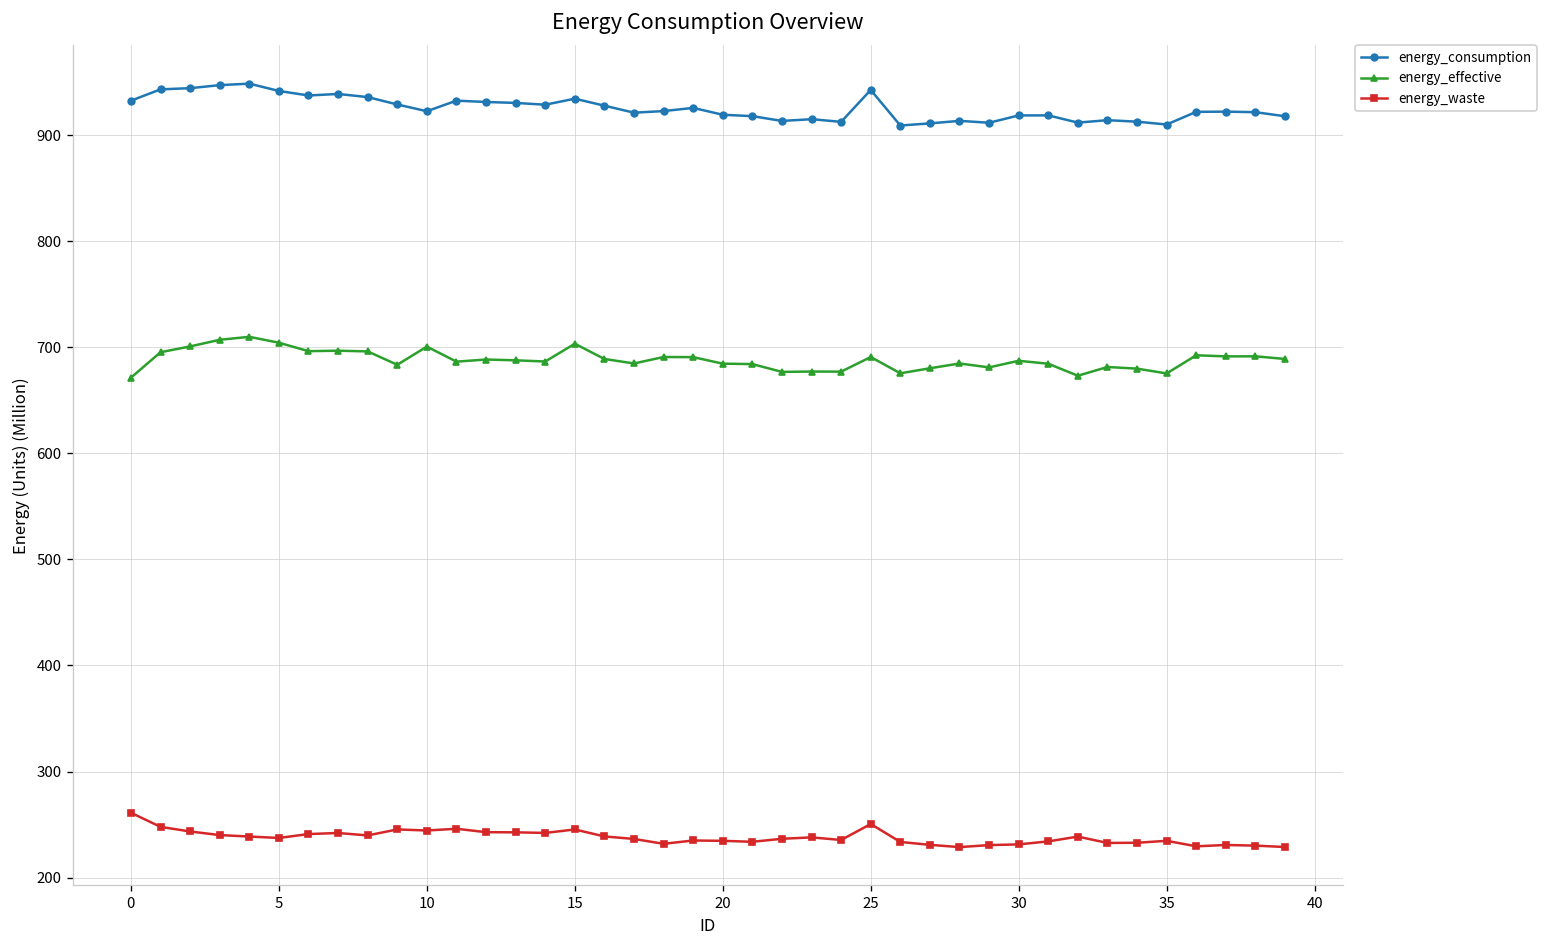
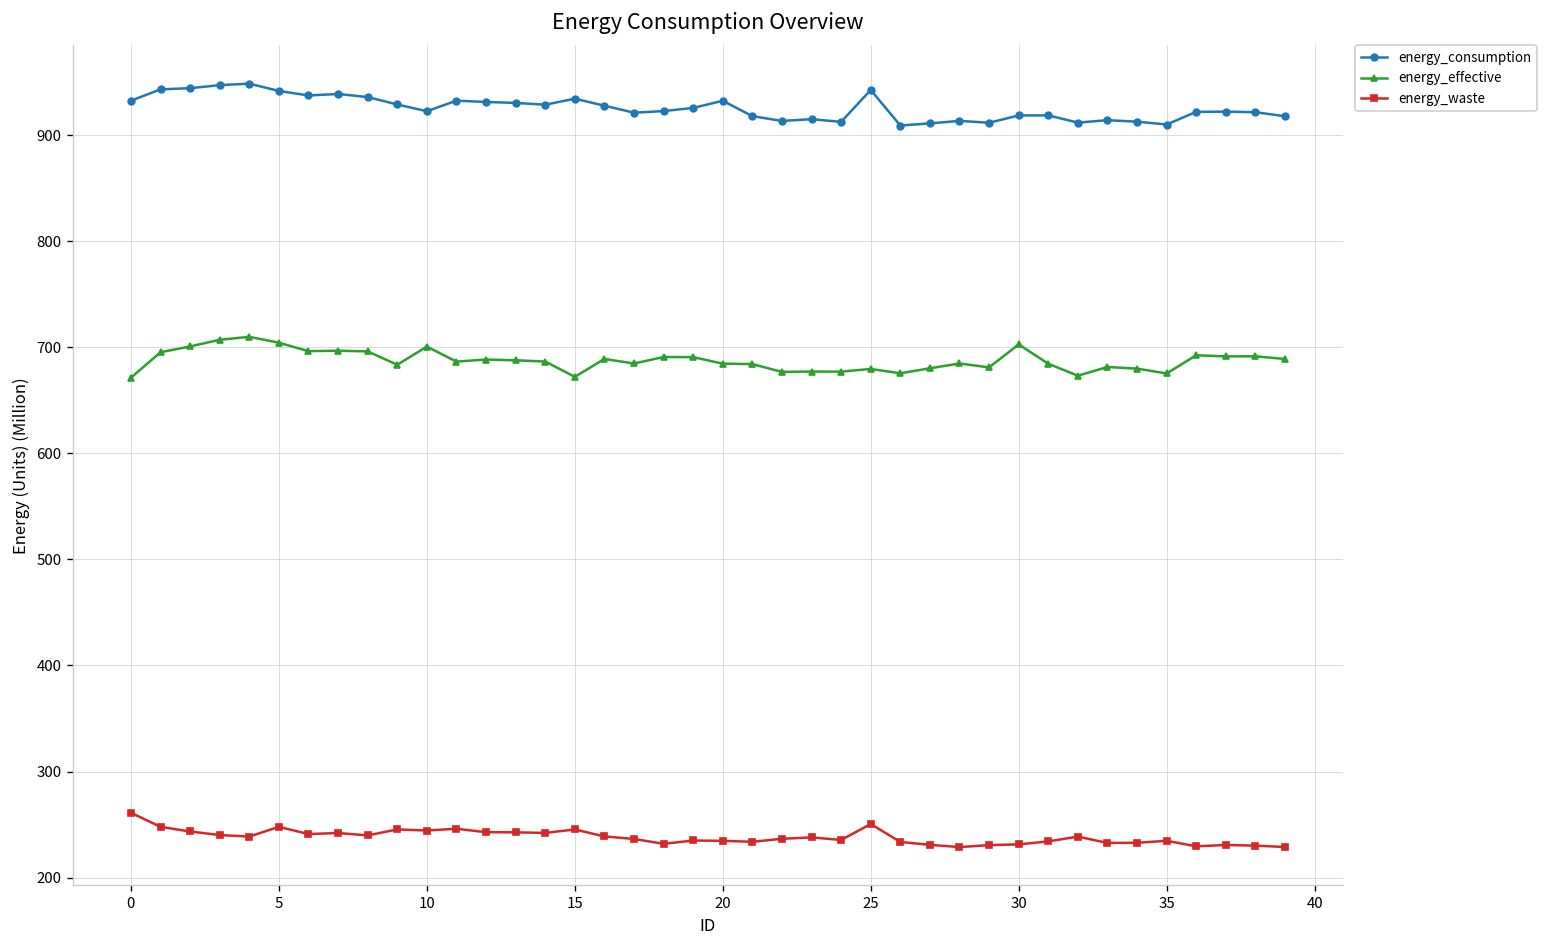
energy_waste, 5: 240 -> 250
energy_effective, 15: 700 -> 670
energy_consumption, 20: 920 -> 930
energy_effective, 25: 690 -> 680
energy_effective, 30: 690 -> 700
